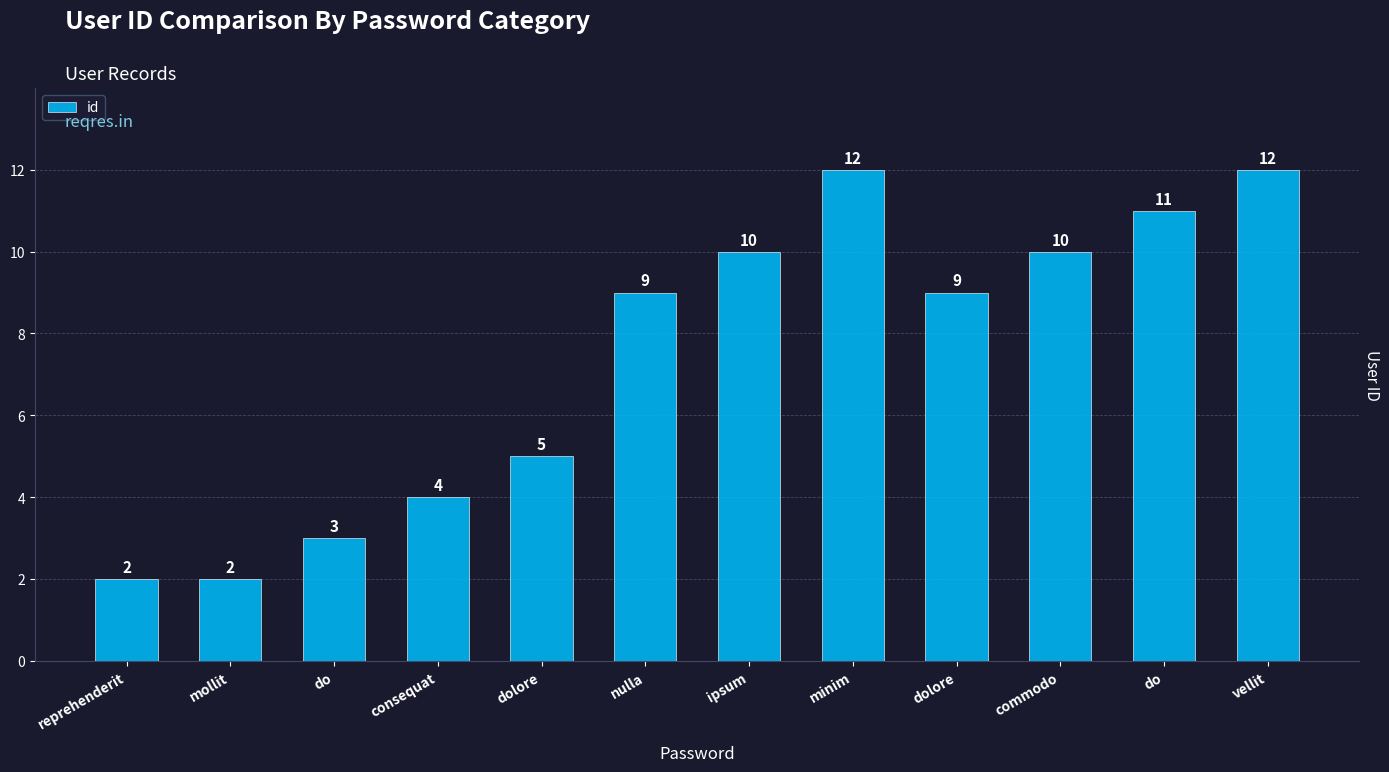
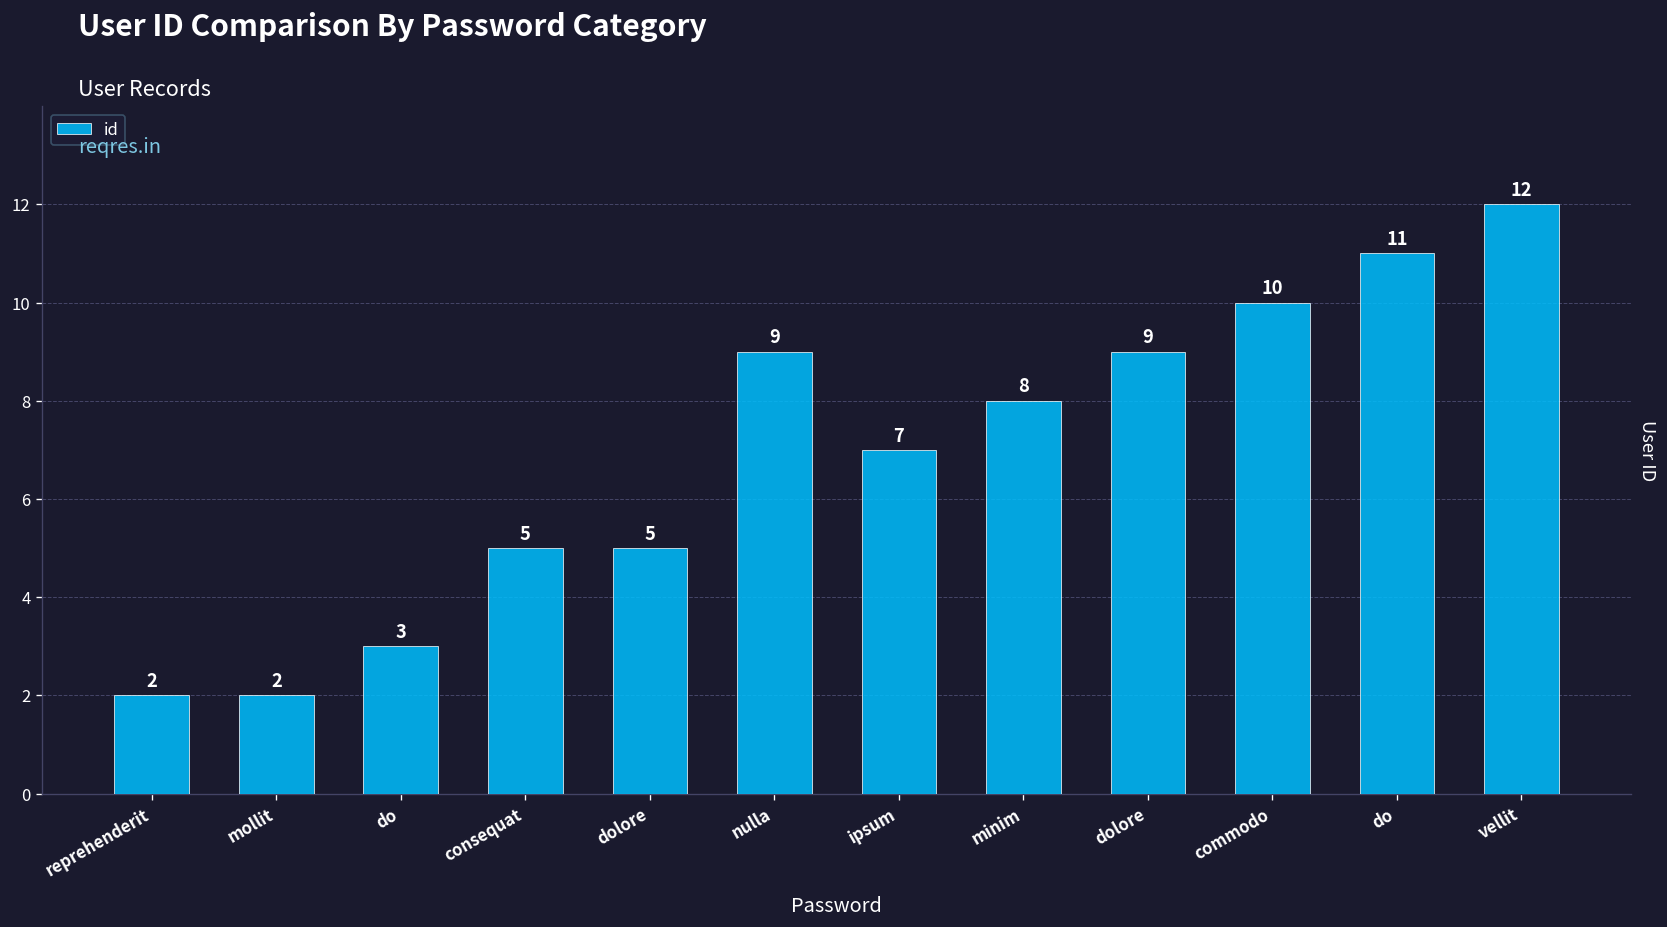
consequat: 4 -> 5
ipsum: 10 -> 7
minim: 12 -> 8
